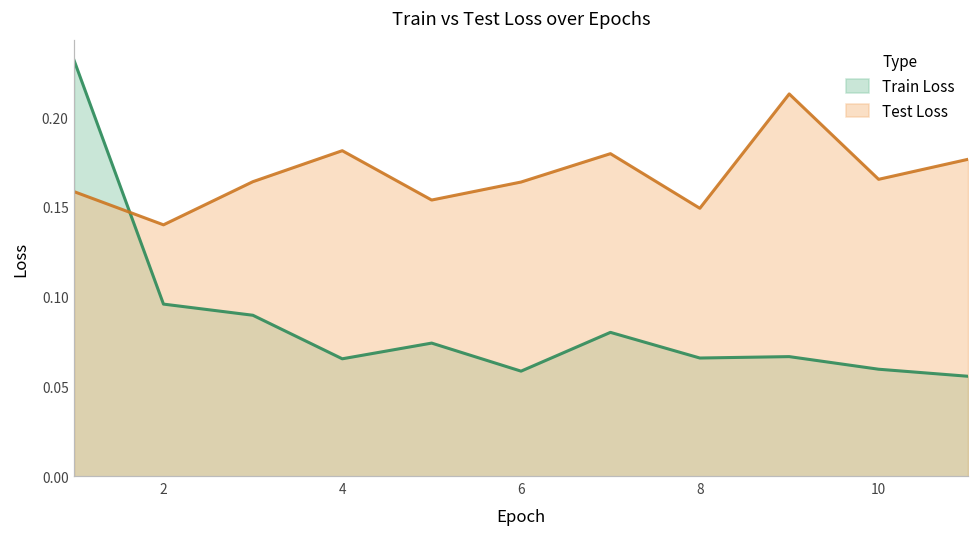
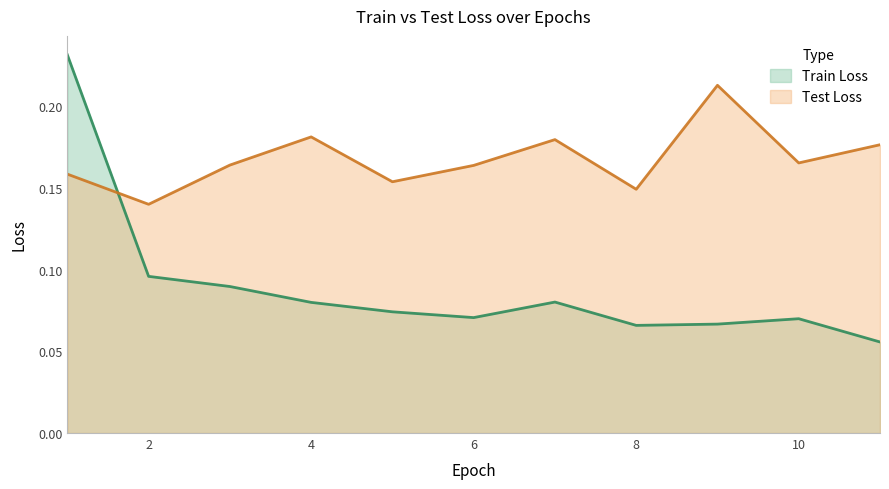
Train Loss, 4: 0.065 -> 0.080
Train Loss, 6: 0.059 -> 0.071
Train Loss, 10: 0.060 -> 0.070
